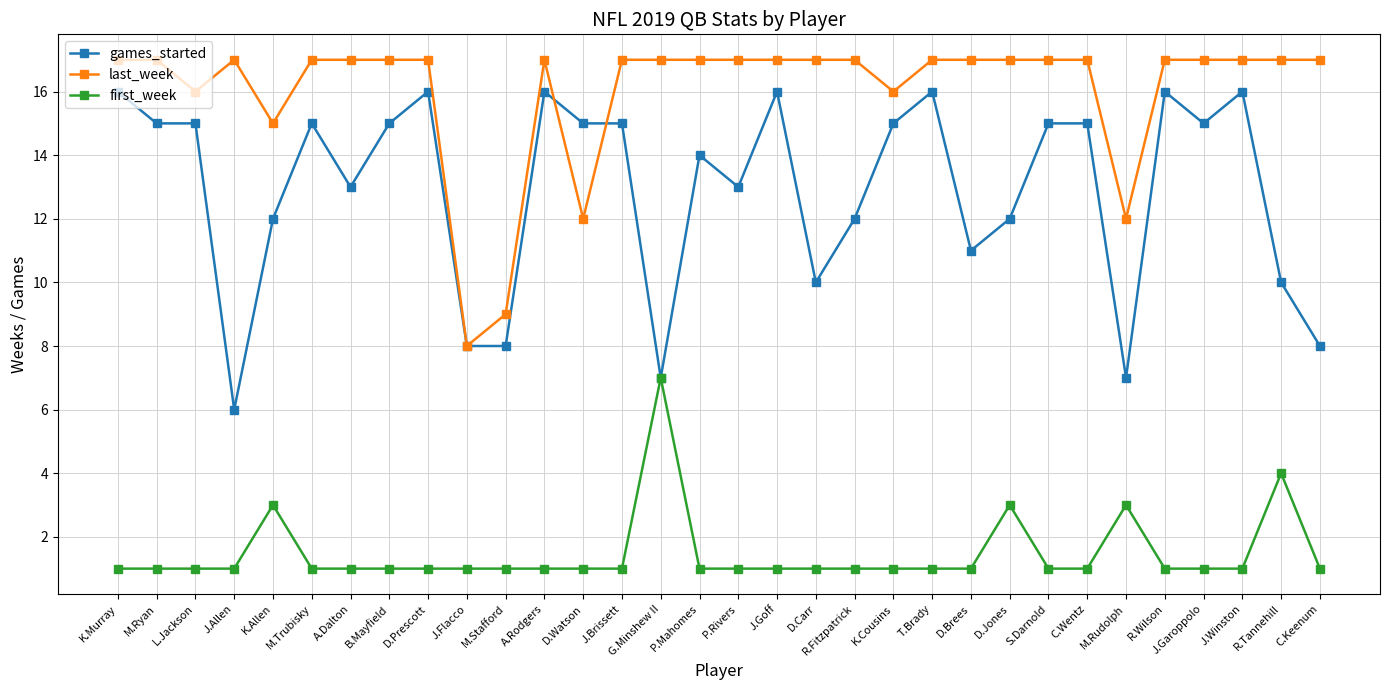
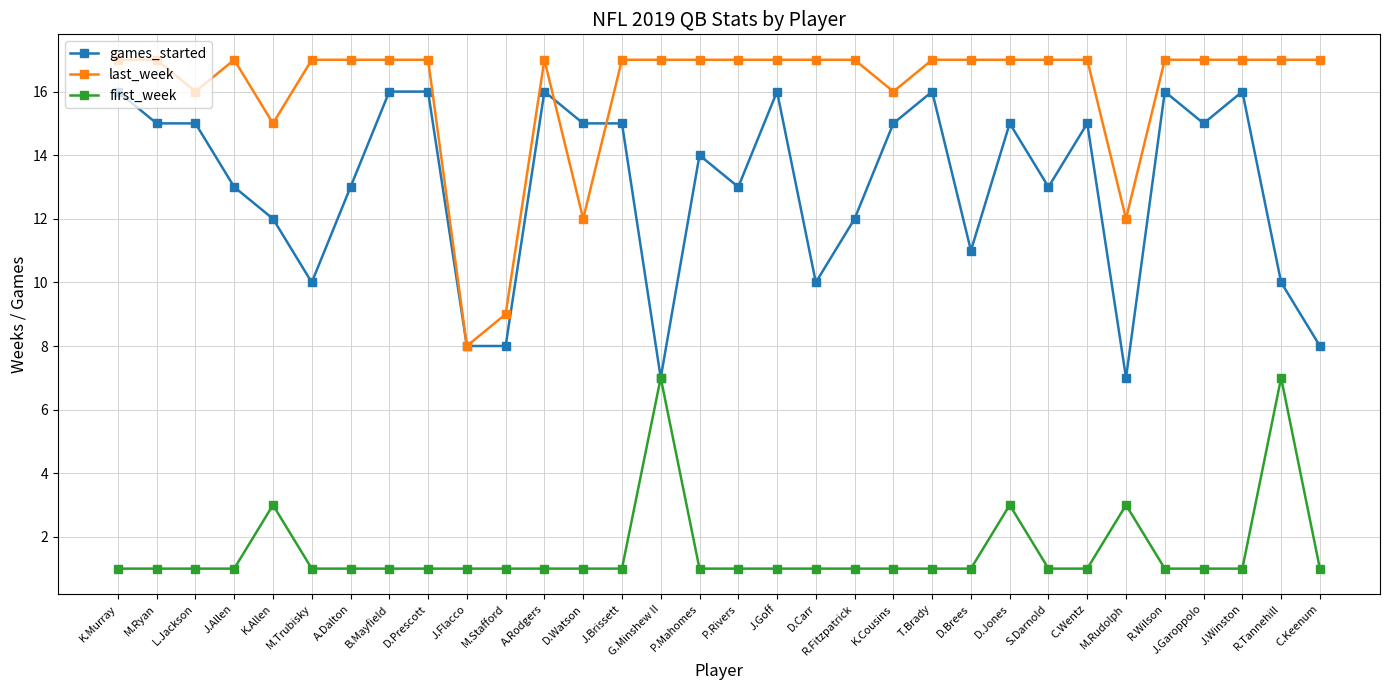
games_started, J.Allen: 6 -> 13
games_started, M.Trubisky: 15 -> 10
games_started, B.Mayfield: 15 -> 16
games_started, D.Jones: 12 -> 15
games_started, S.Darnold: 15 -> 13
first_week, R.Tannehill: 4 -> 7
